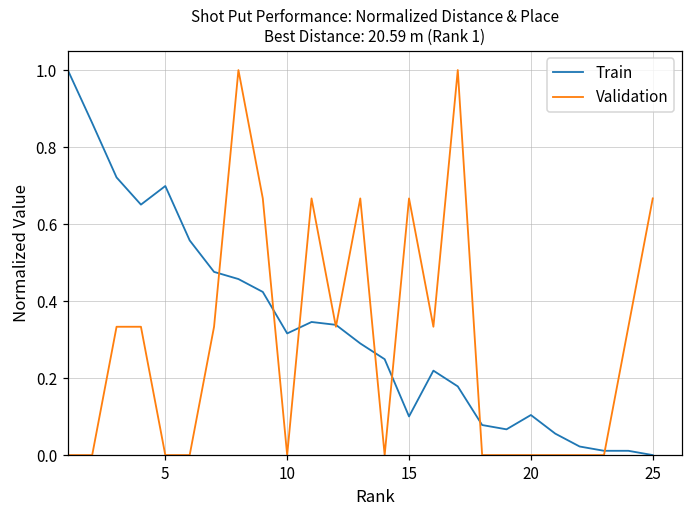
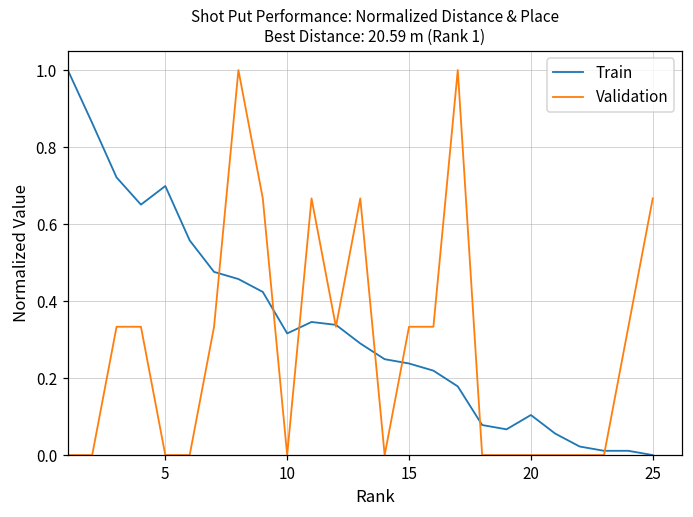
Train, 15: 0.10 -> 0.24
Validation, 15: 0.67 -> 0.33
